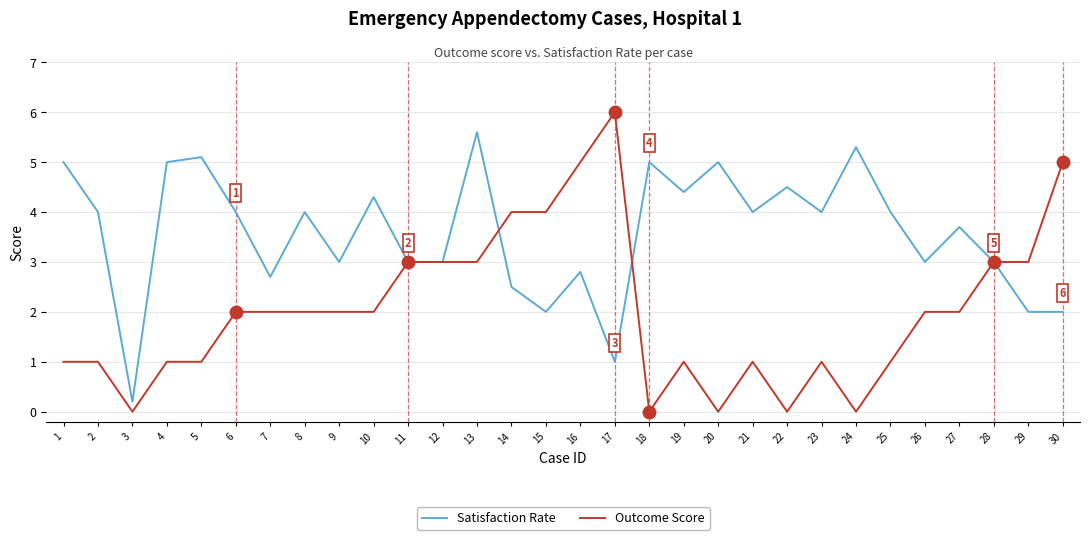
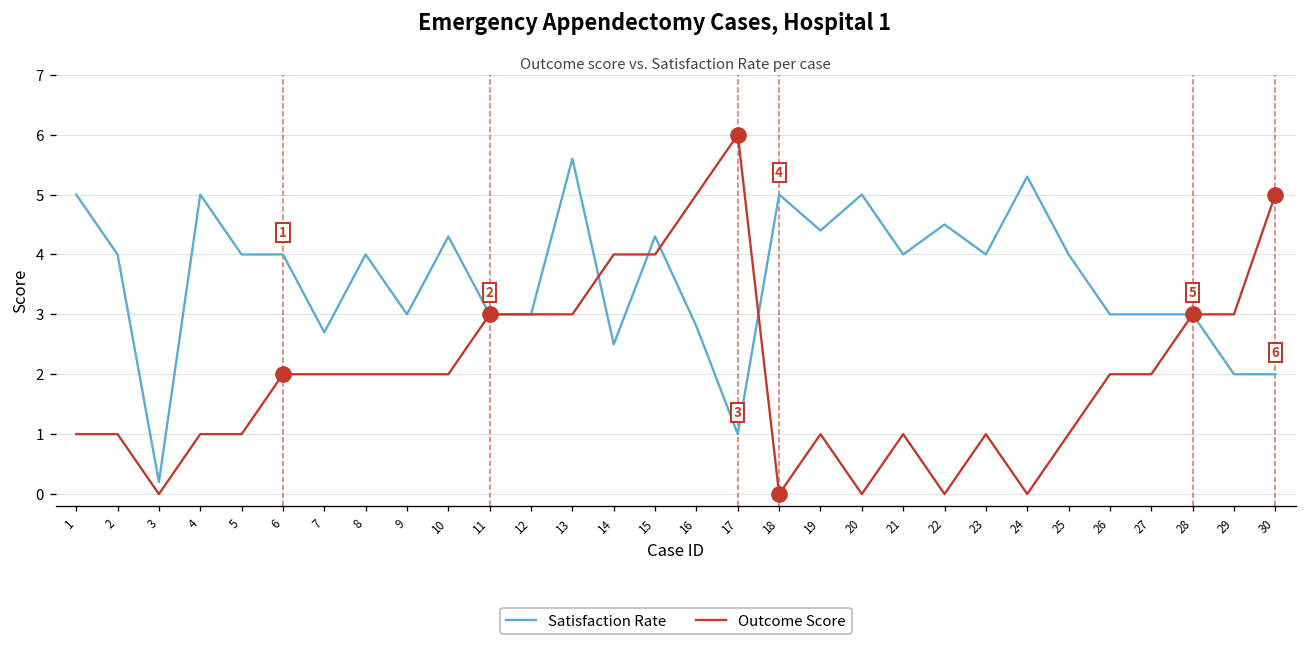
Satisfaction Rate, 5: 5.1 -> 4.0
Satisfaction Rate, 15: 2.0 -> 4.3
Satisfaction Rate, 27: 3.7 -> 3.0
